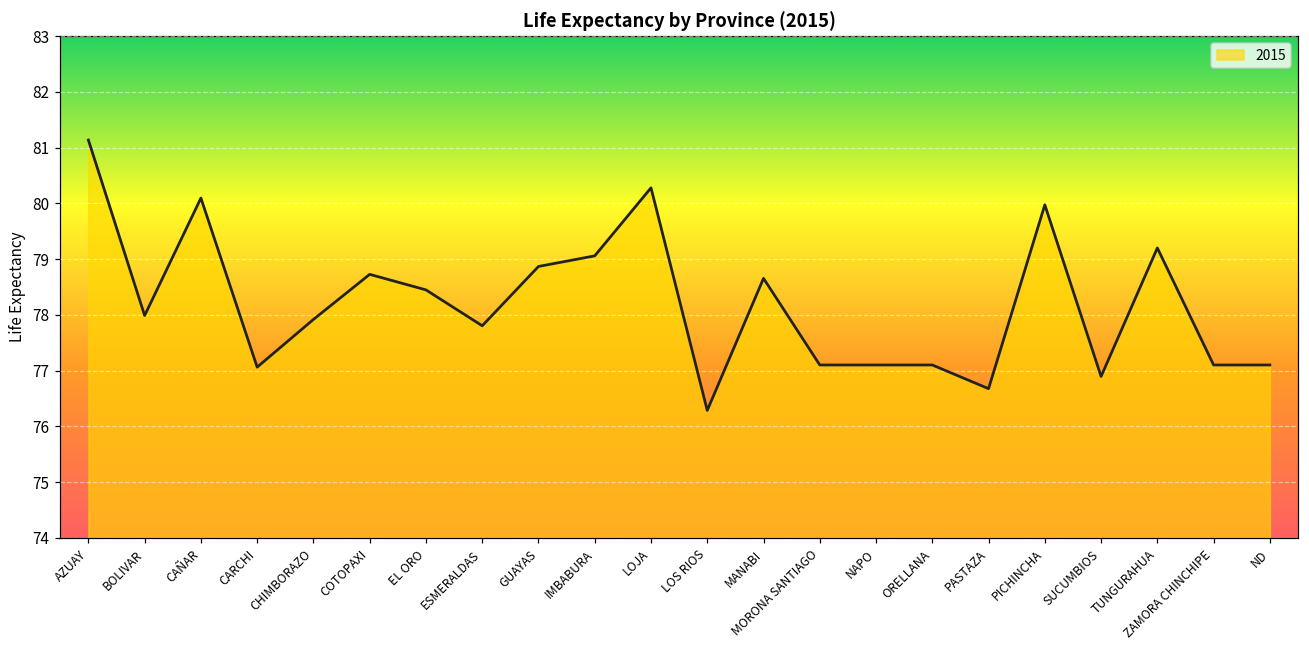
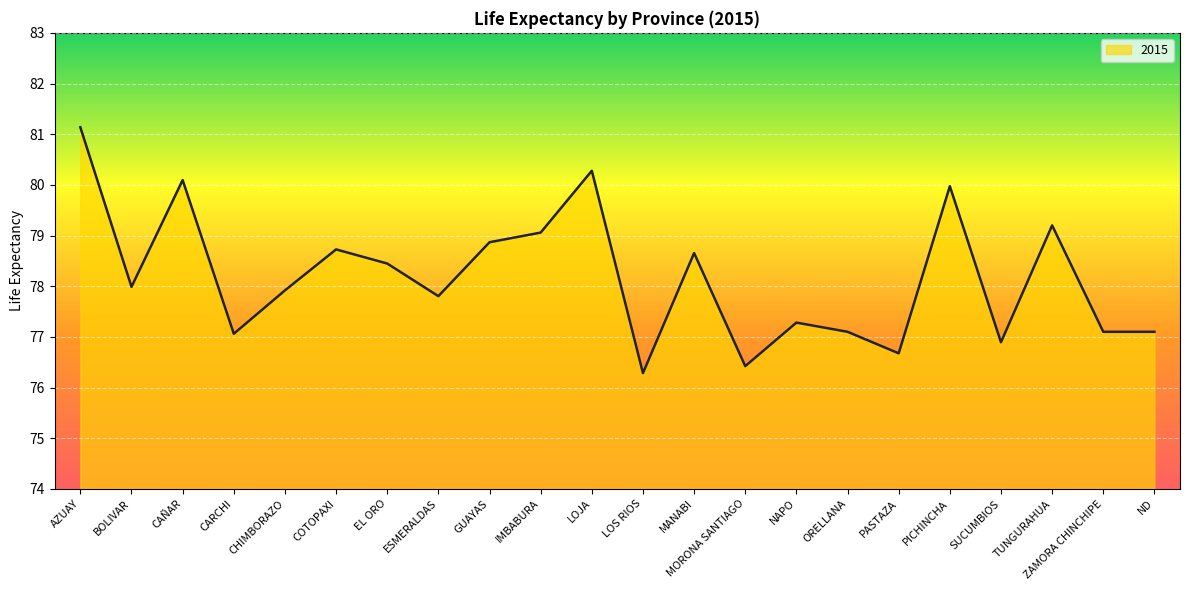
MORONA SANTIAGO: 77.1 -> 76.4
NAPO: 77.1 -> 77.3
